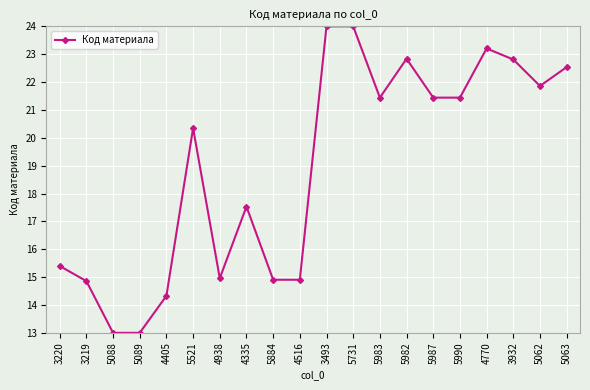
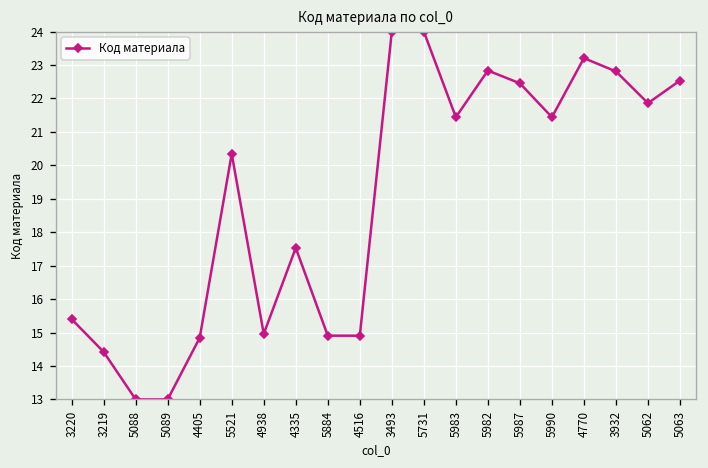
3219: 14.9 -> 14.4
4405: 14.3 -> 14.8
5987: 21.4 -> 22.5
